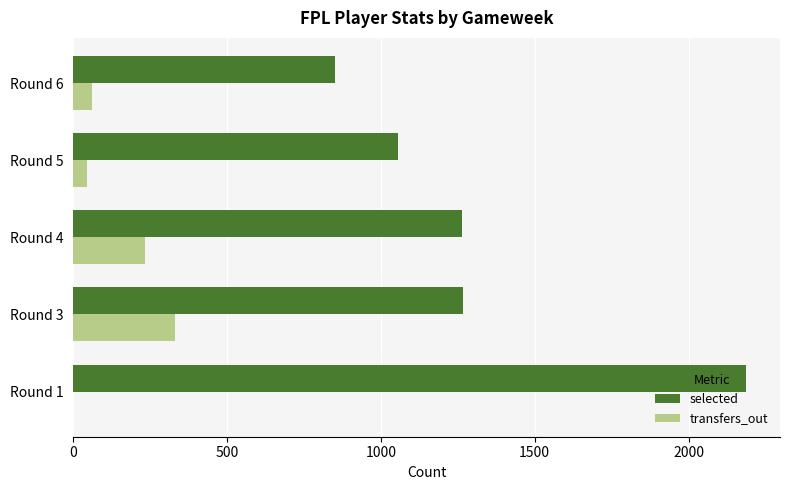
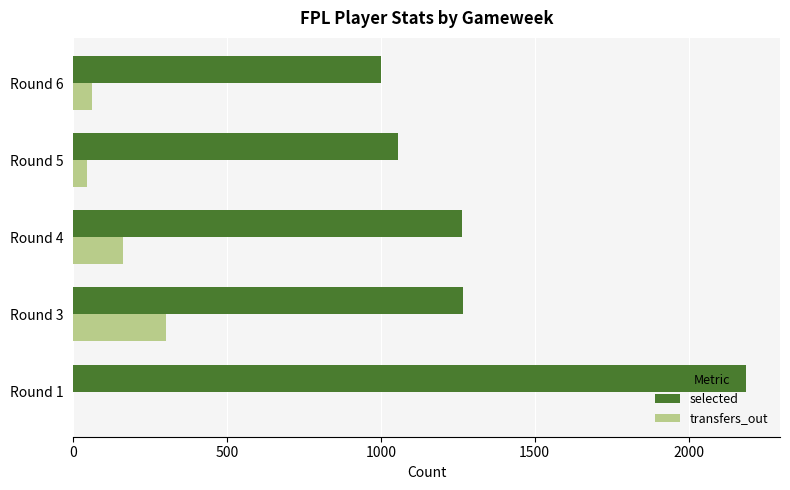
selected, Round 6: 850 -> 1000
transfers_out, Round 4: 230 -> 160
transfers_out, Round 3: 330 -> 300
